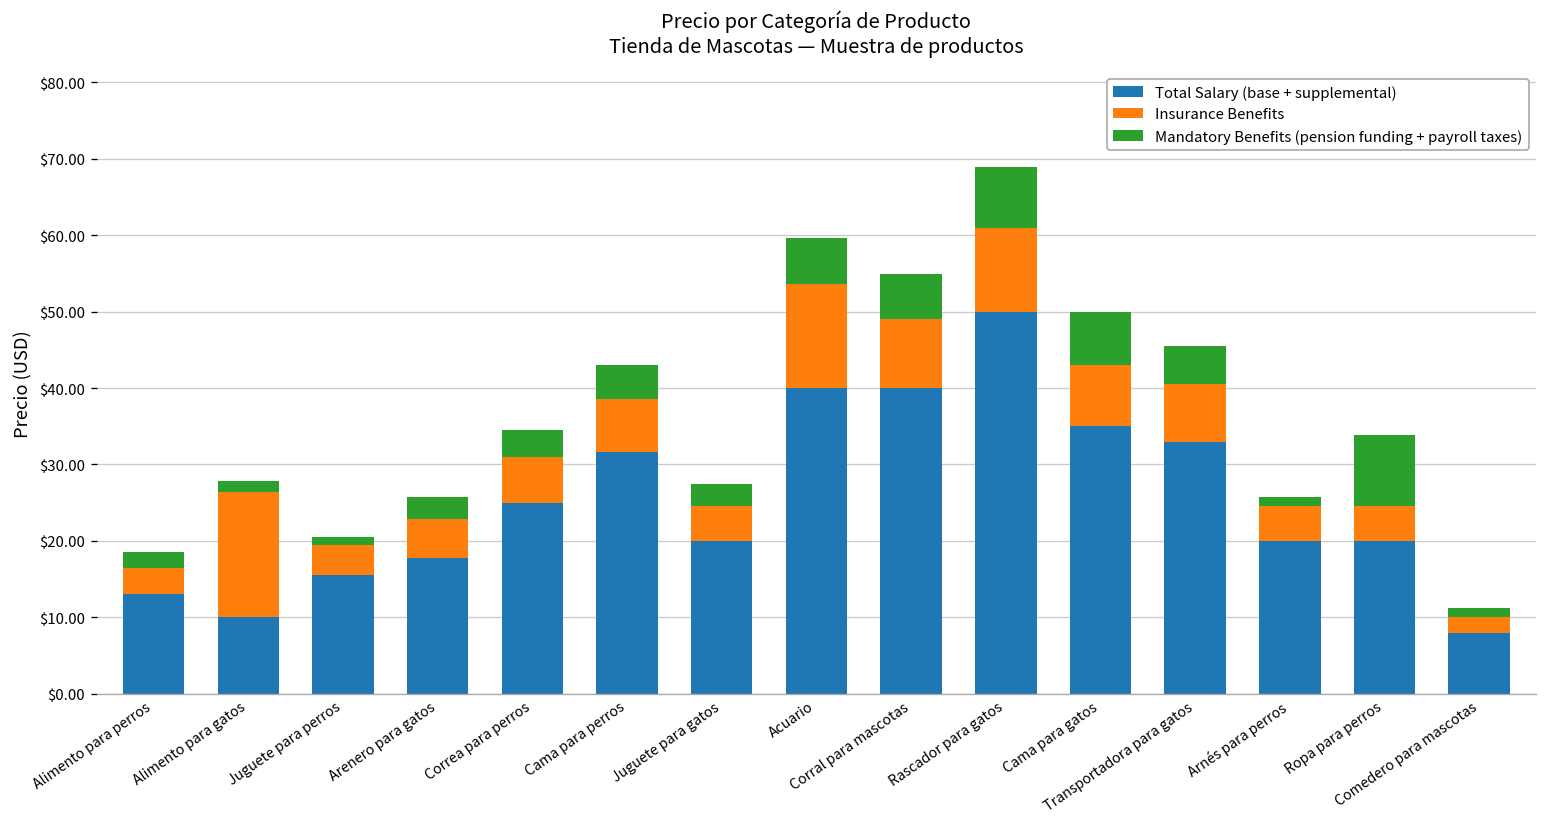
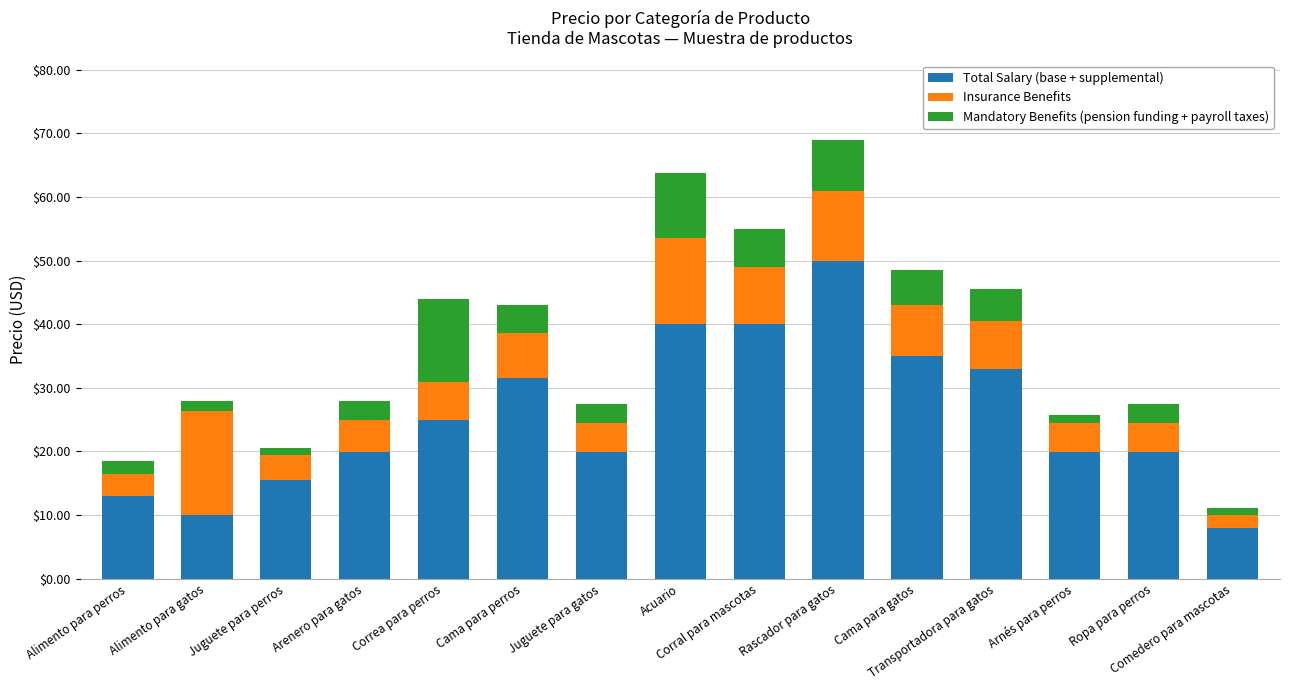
Total Salary (base + supplemental), Arenero para gatos: $18 -> $20
Mandatory Benefits (pension funding + payroll taxes), Correa para perros: $4 -> $13
Mandatory Benefits (pension funding + payroll taxes), Acuario: $6 -> $10
Mandatory Benefits (pension funding + payroll taxes), Cama para gatos: $7 -> $6
Mandatory Benefits (pension funding + payroll taxes), Ropa para perros: $9 -> $3
